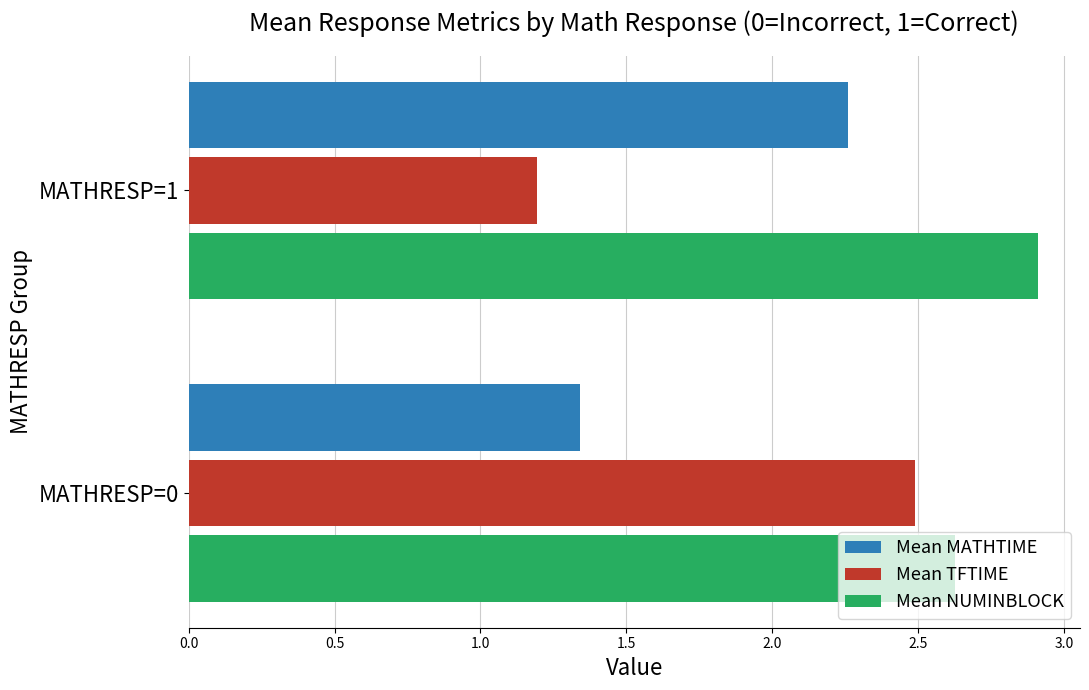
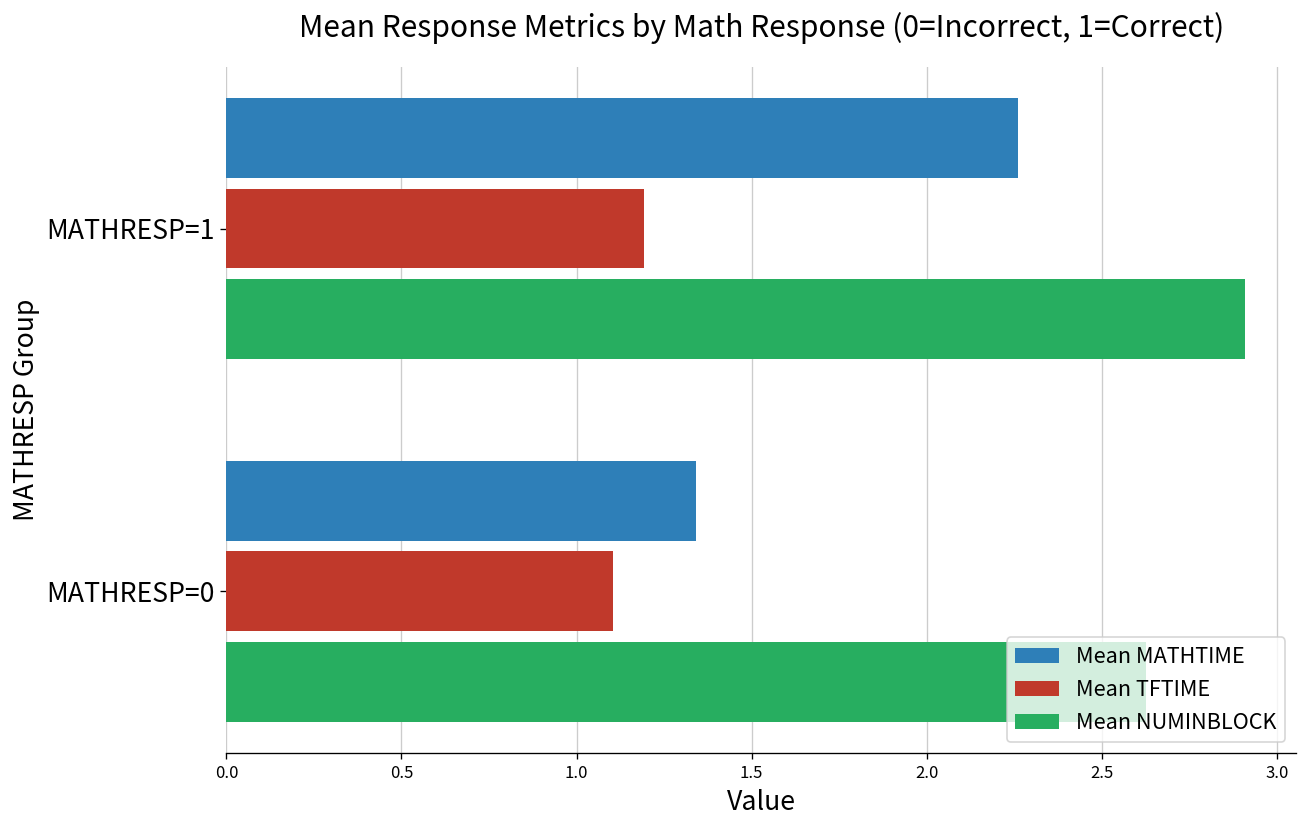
Mean TFTIME, MATHRESP=0: 2.49 -> 1.11
